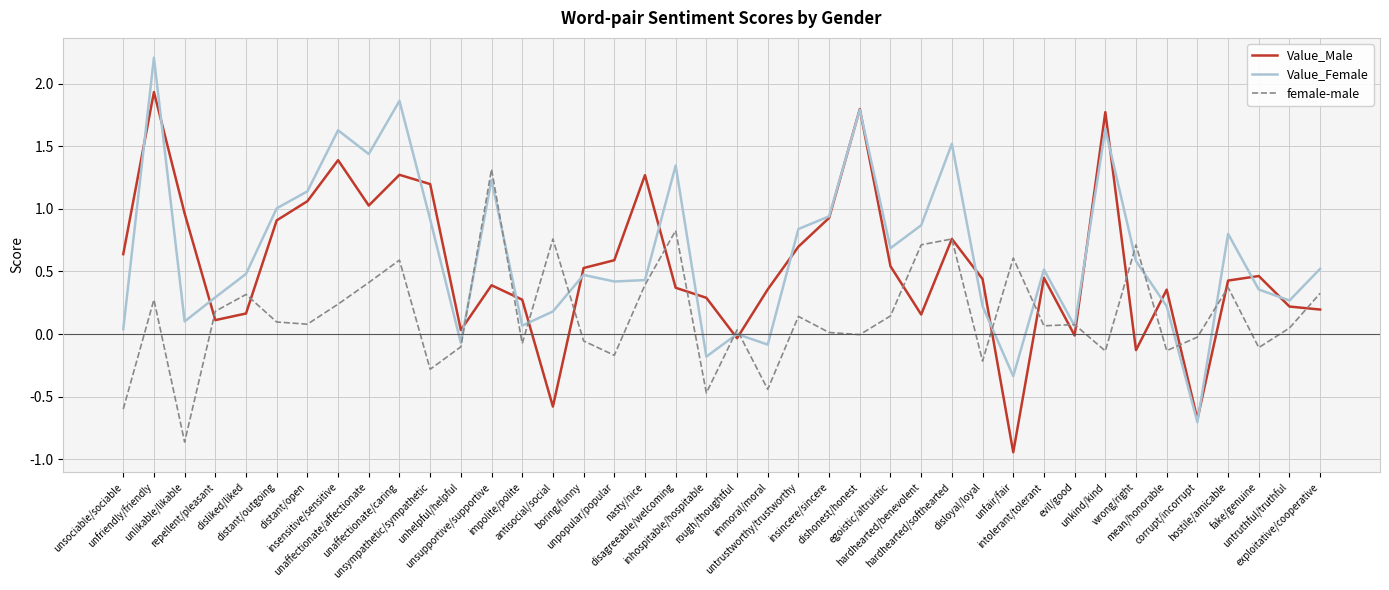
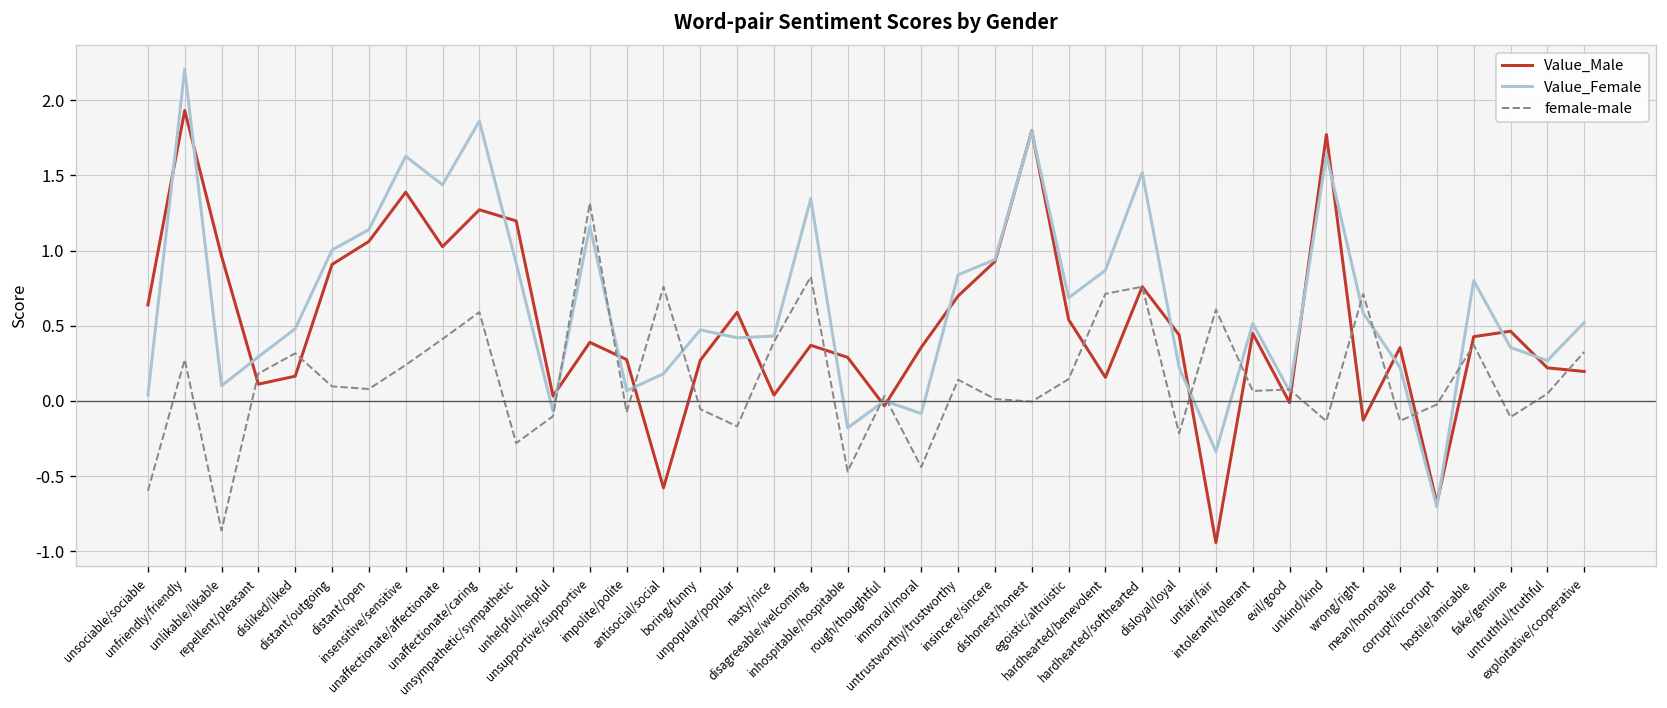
Value_Female, unsupportive/supportive: 1.23 -> 1.16
Value_Male, boring/funny: 0.53 -> 0.27
Value_Male, nasty/nice: 1.27 -> 0.04
